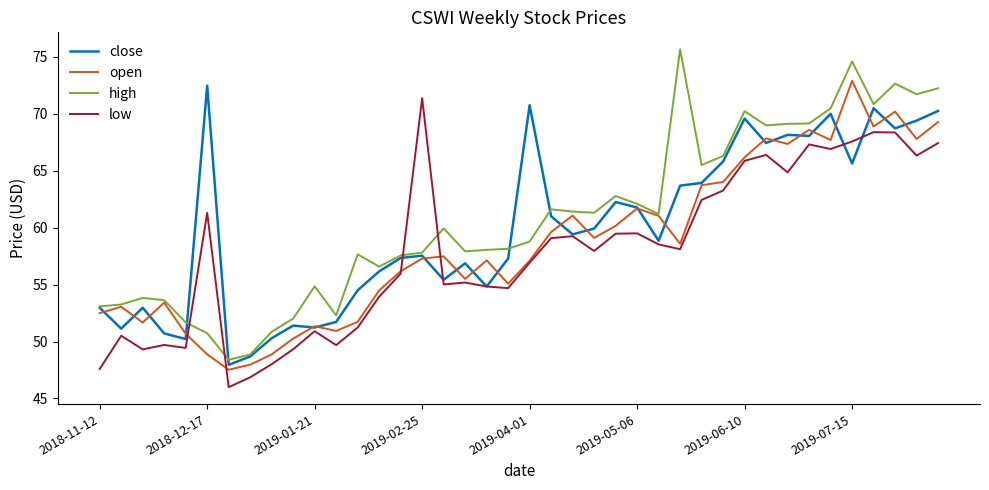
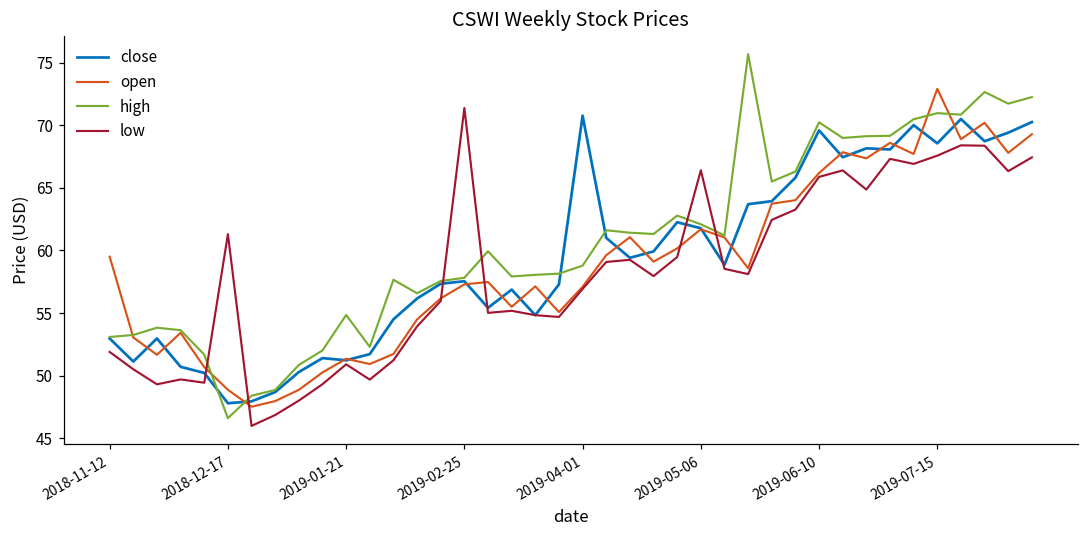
open, 2018-11-12: 52.5 -> 59.5
low, 2018-11-12: 47.6 -> 51.9
close, 2018-12-17: 72.5 -> 47.8
high, 2018-12-17: 50.7 -> 46.6
low, 2019-05-06: 59.5 -> 66.4
close, 2019-07-15: 65.6 -> 68.6
high, 2019-07-15: 74.6 -> 71.0
